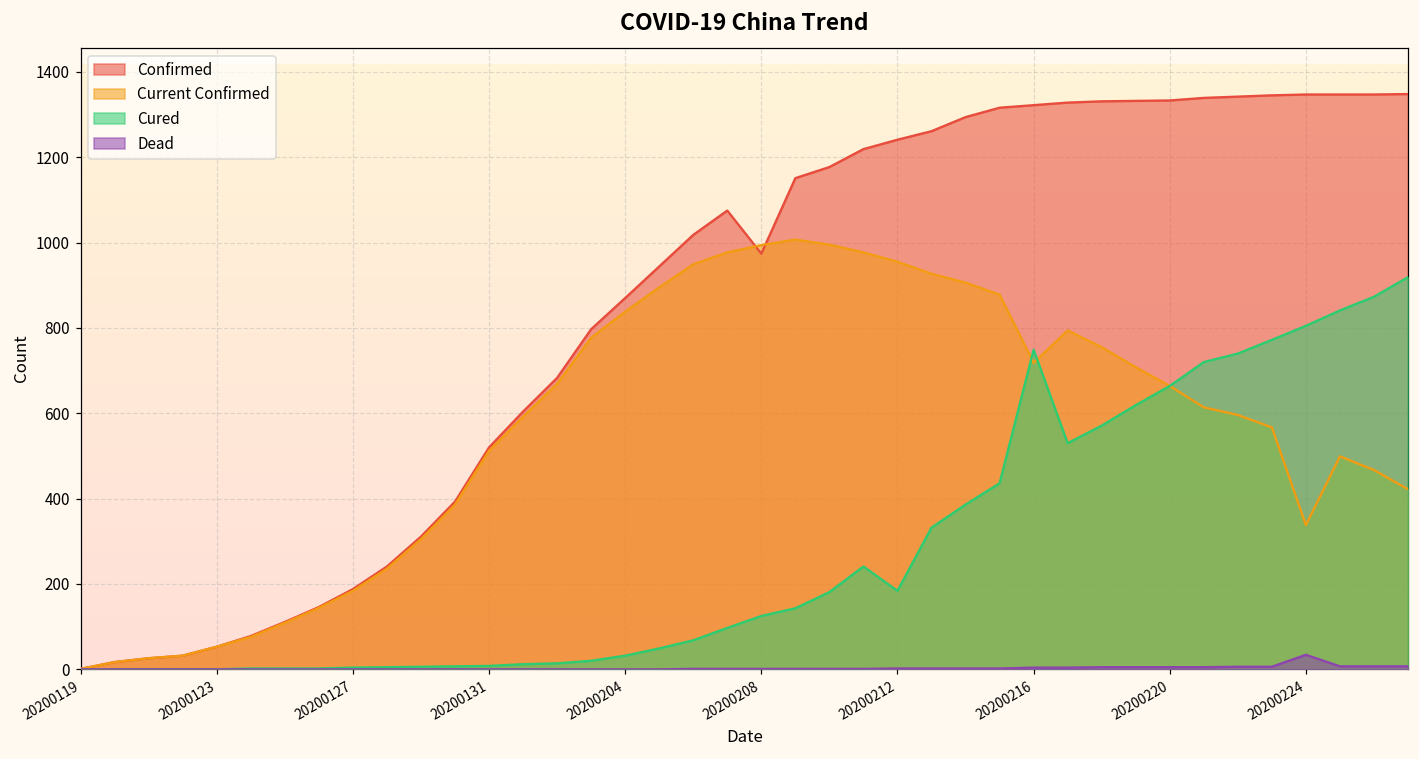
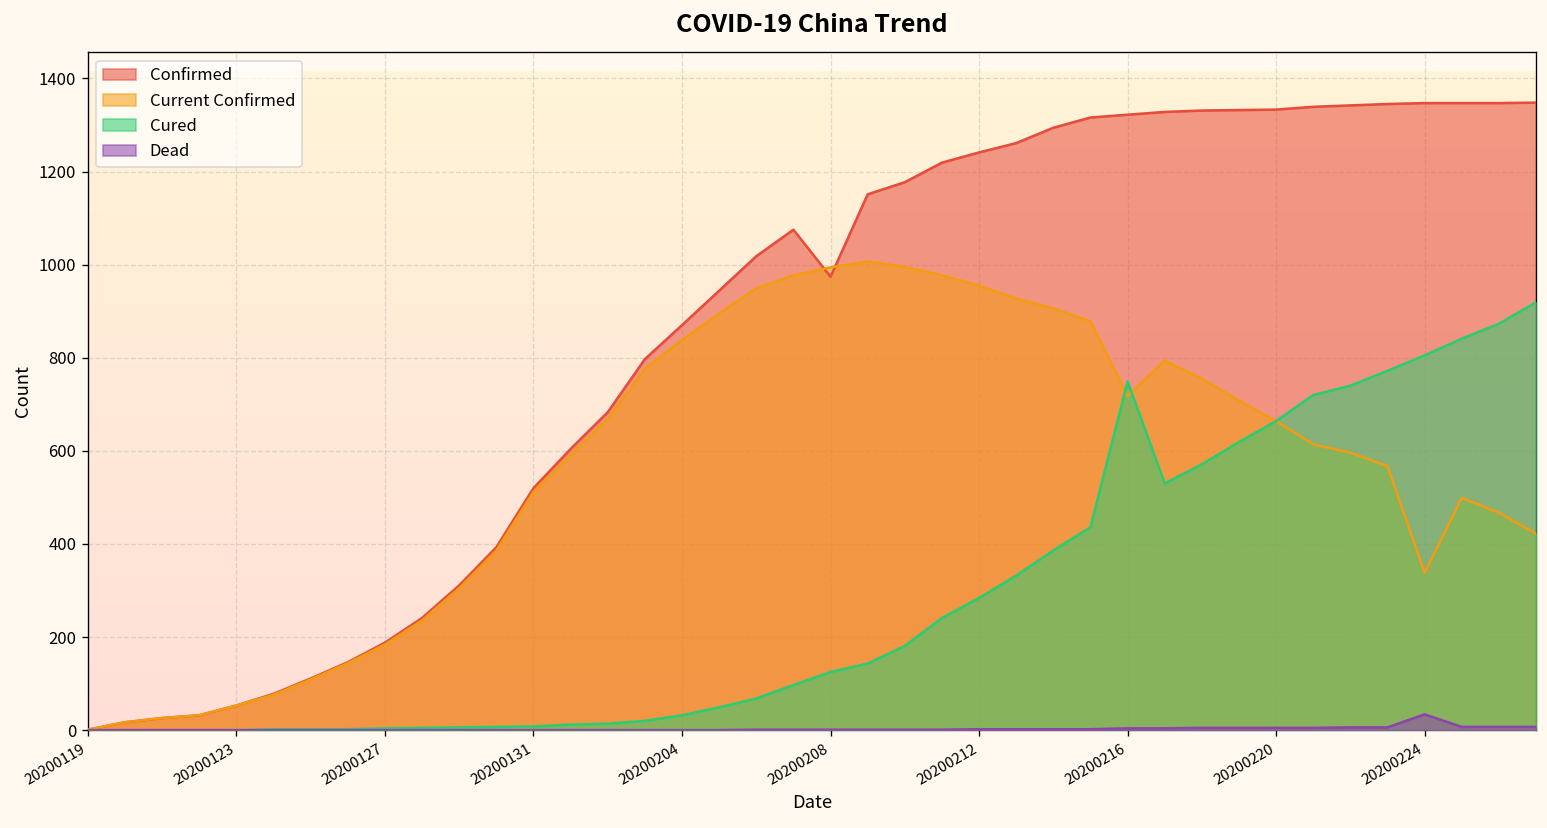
Cured, 20200212: 180 -> 280
